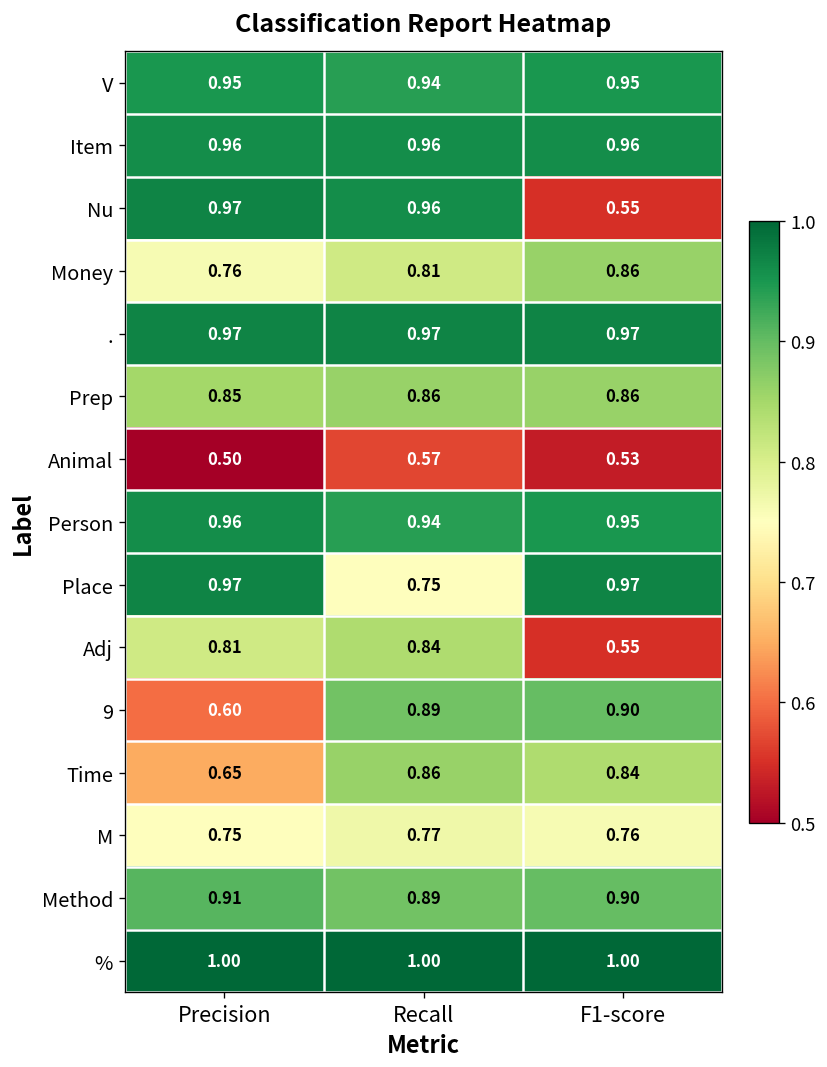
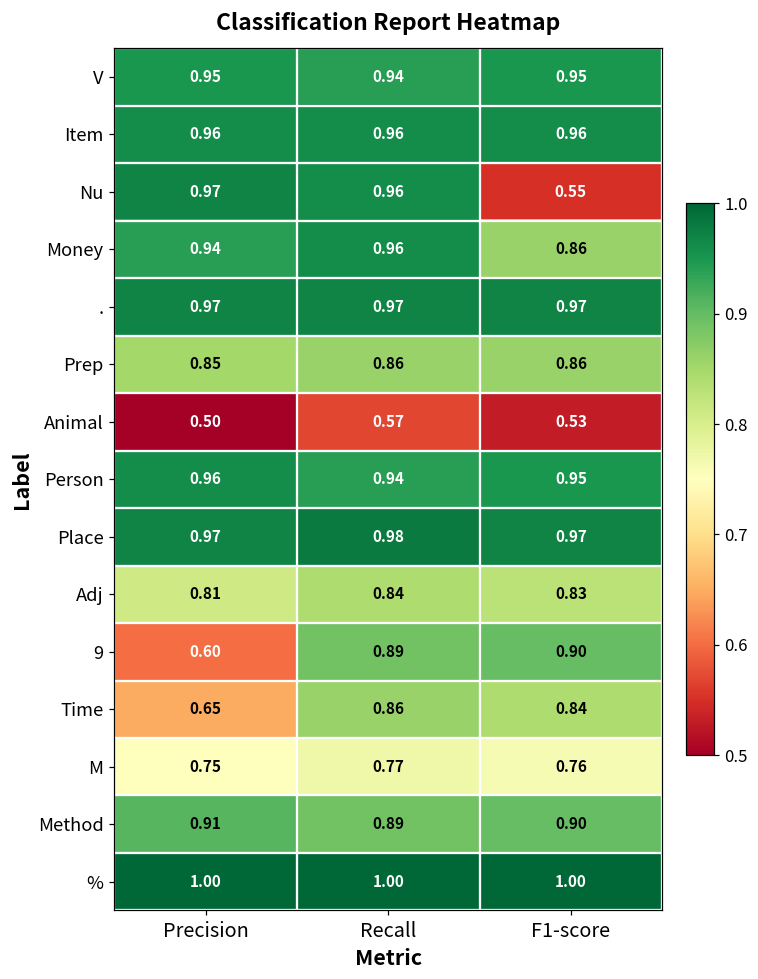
Money, Precision: 0.76 -> 0.94
Money, Recall: 0.81 -> 0.96
Place, Recall: 0.75 -> 0.98
Adj, F1-score: 0.55 -> 0.83
